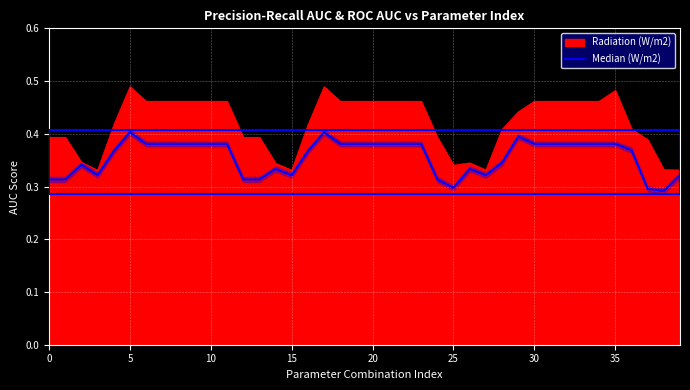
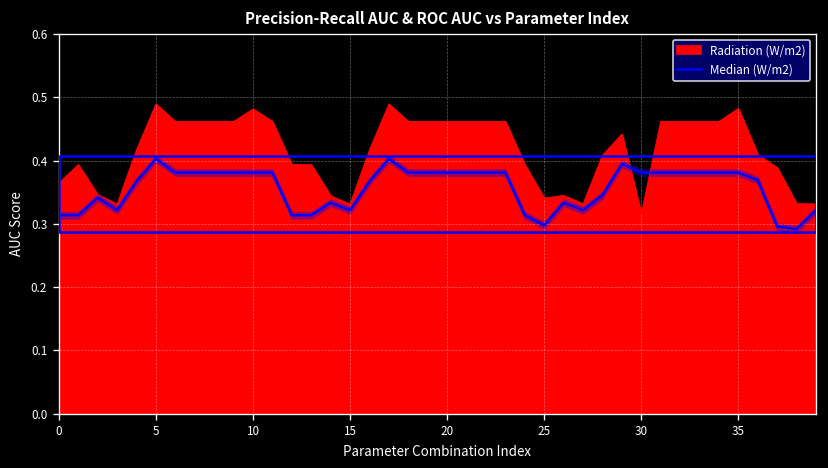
Radiation (W/m2), 0: 0.39 -> 0.36
Radiation (W/m2), 10: 0.46 -> 0.48
Radiation (W/m2), 30: 0.46 -> 0.32
